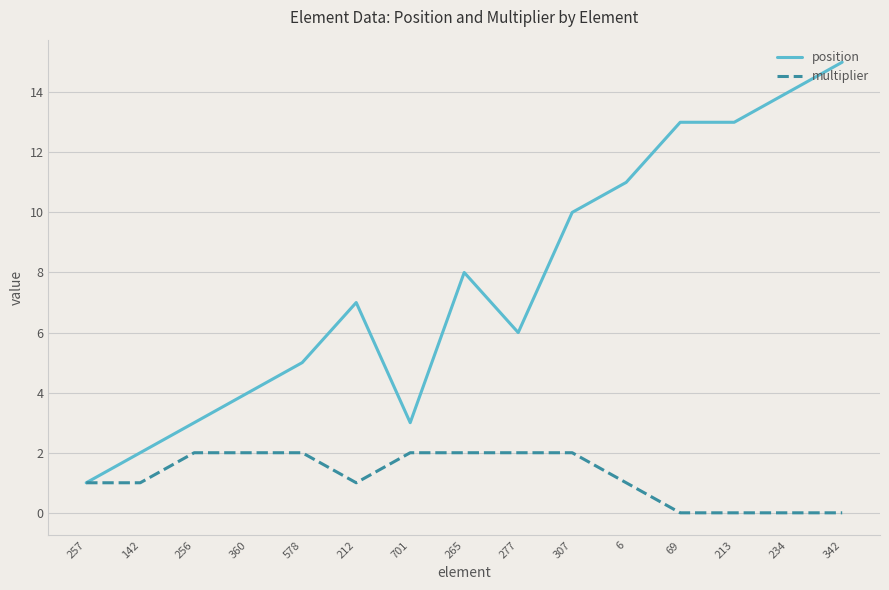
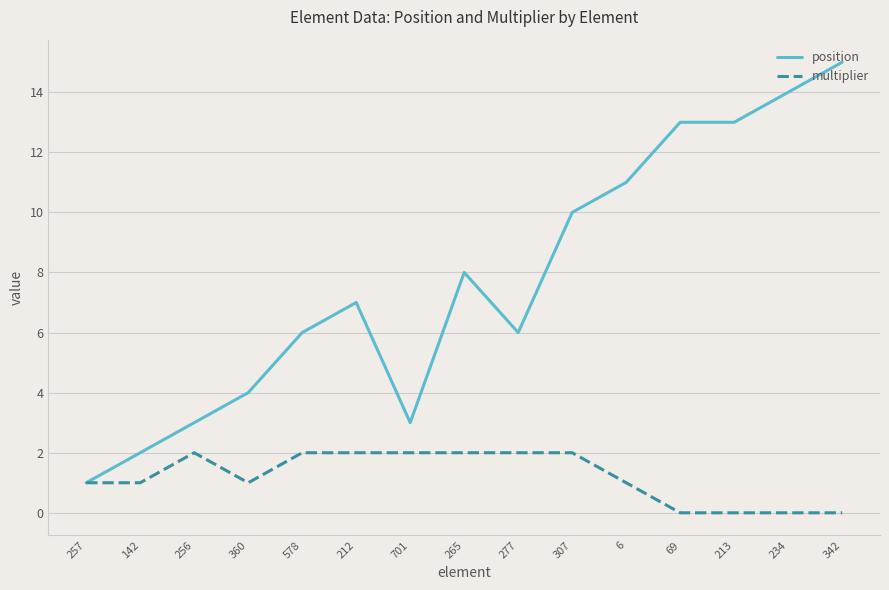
multiplier, 360: 2 -> 1
position, 578: 5 -> 6
multiplier, 212: 1 -> 2
